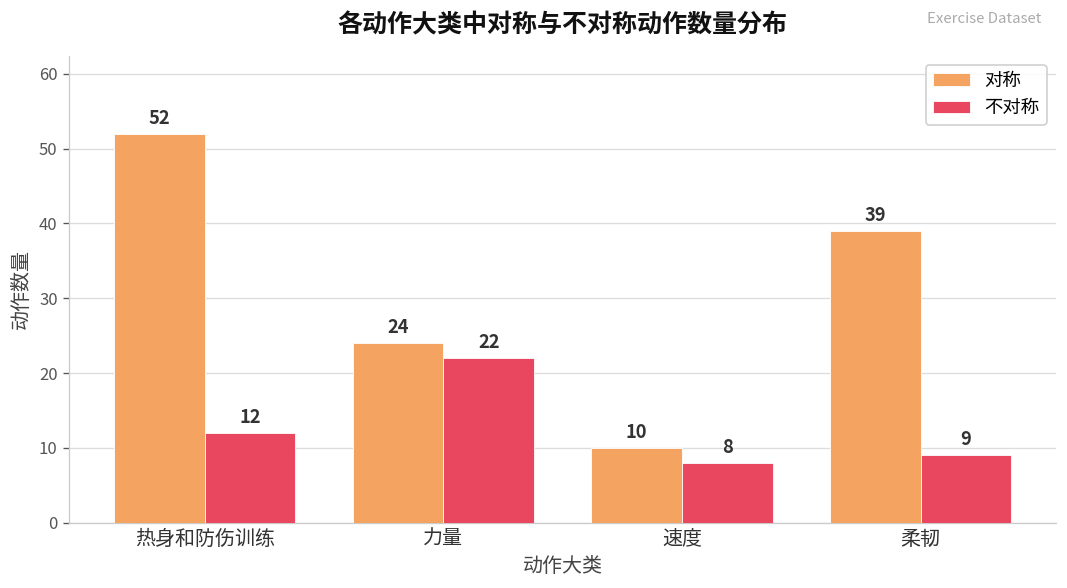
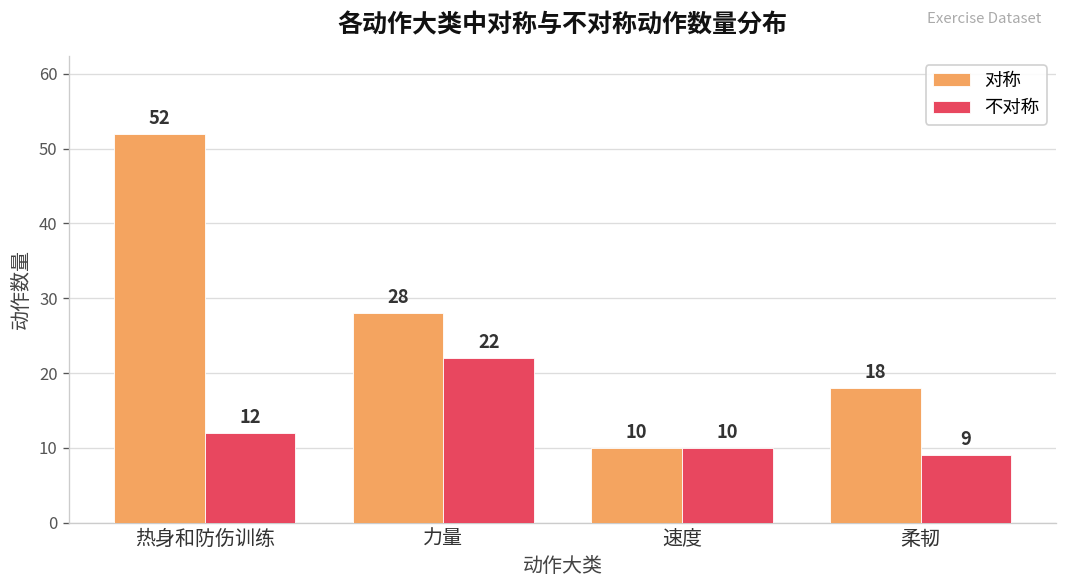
对称, 力量: 24 -> 28
不对称, 速度: 8 -> 10
对称, 柔韧: 39 -> 18
